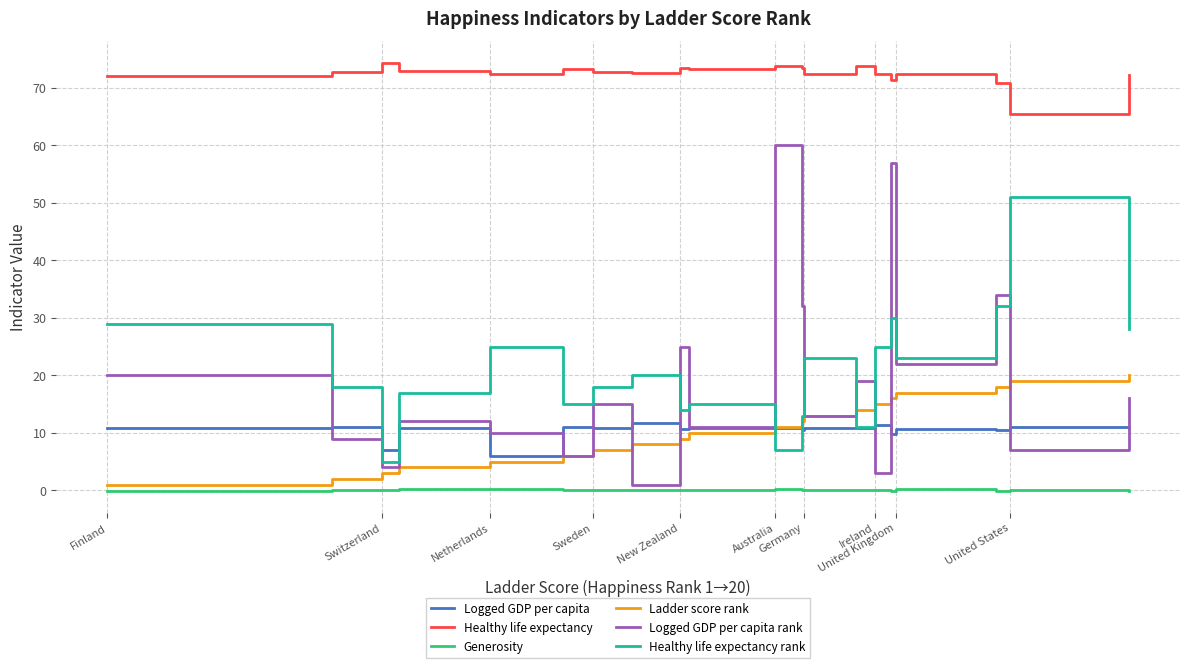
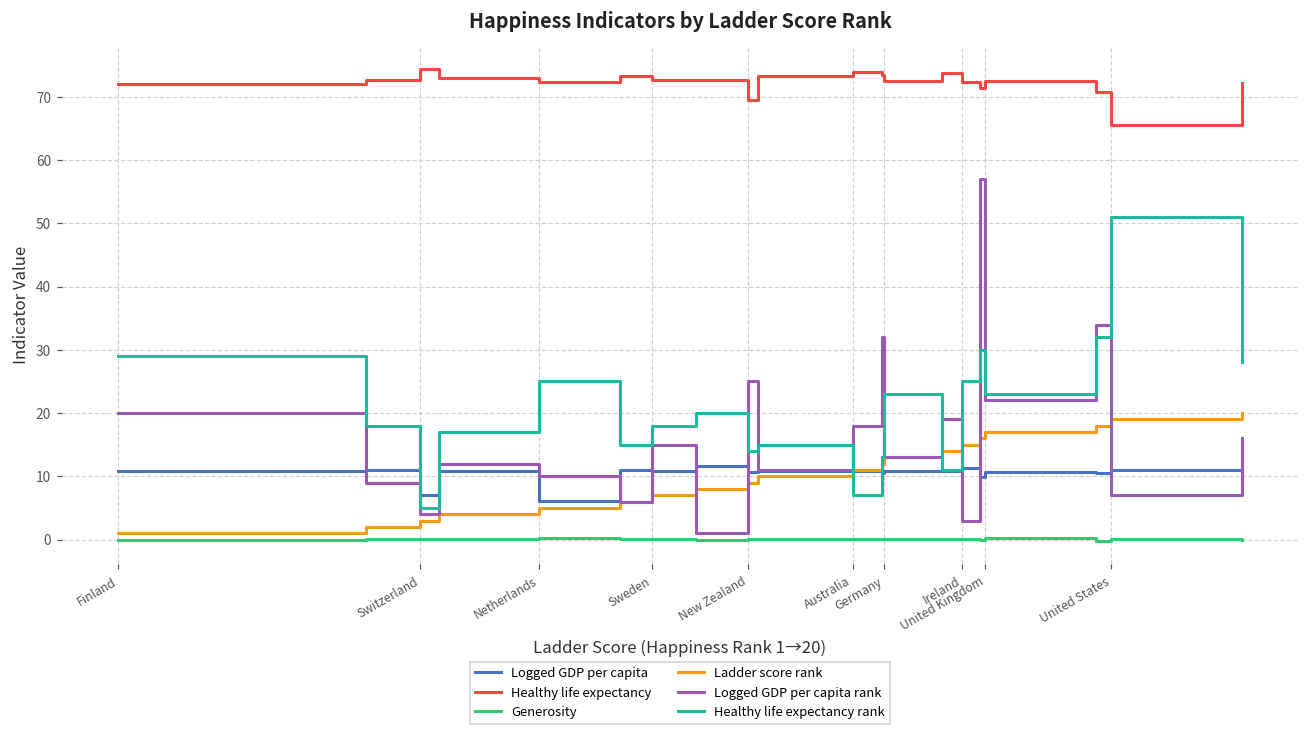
Healthy life expectancy, New Zealand: 73 -> 70
Logged GDP per capita rank, Australia: 60 -> 18
